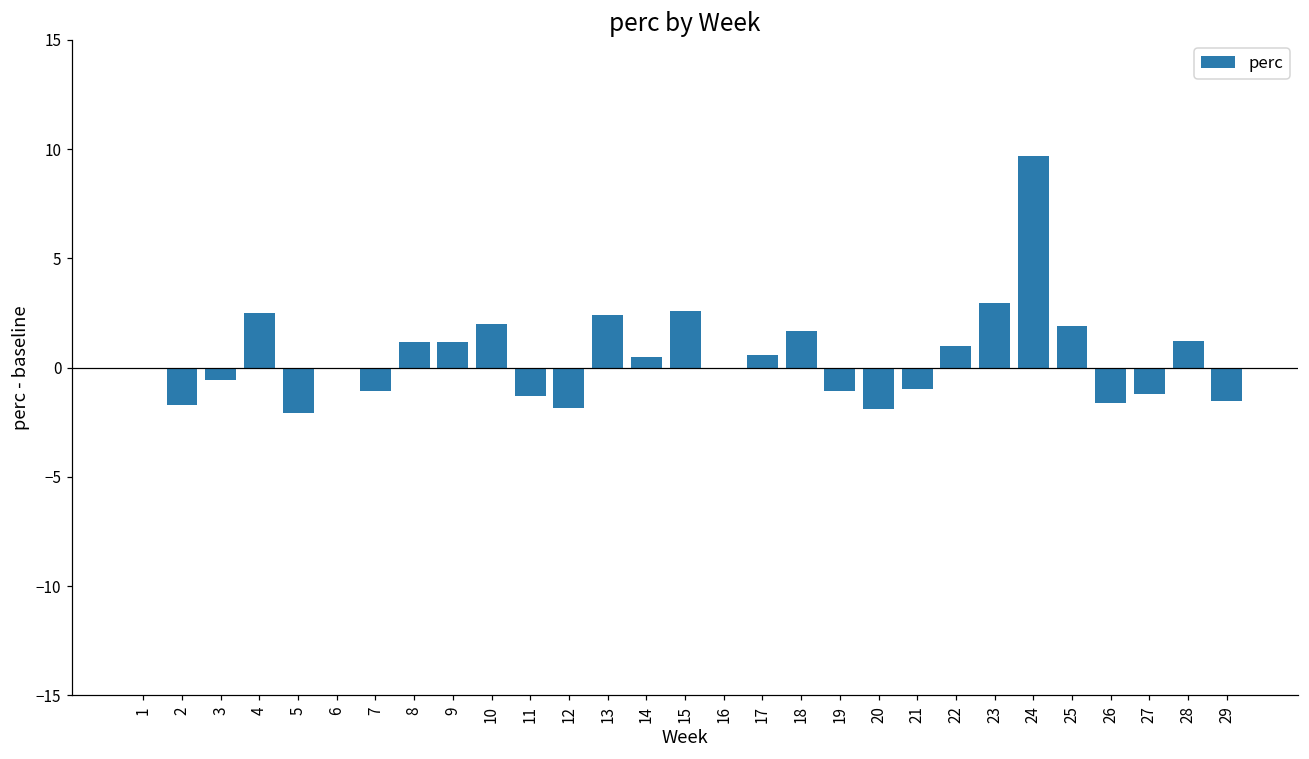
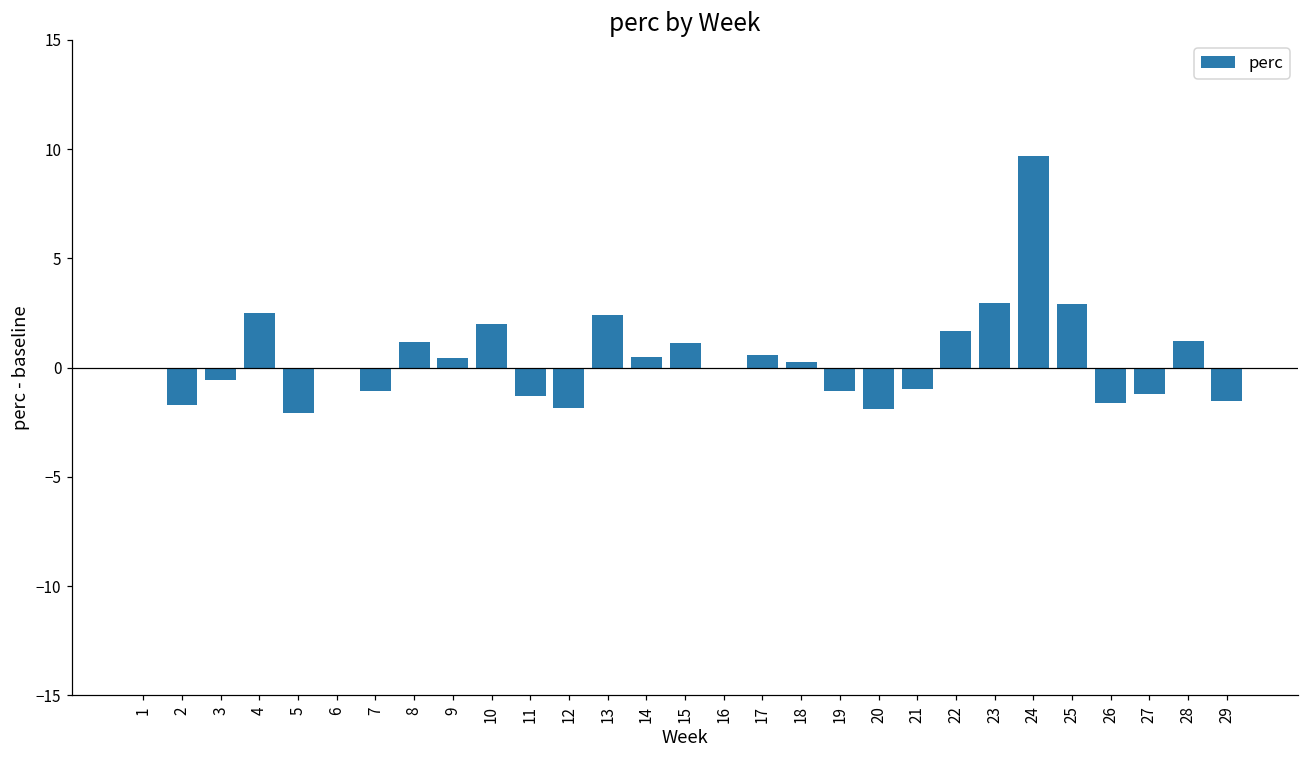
9: 1.2 -> 0.4
15: 2.6 -> 1.1
18: 1.7 -> 0.3
22: 1.0 -> 1.7
25: 1.9 -> 2.9
